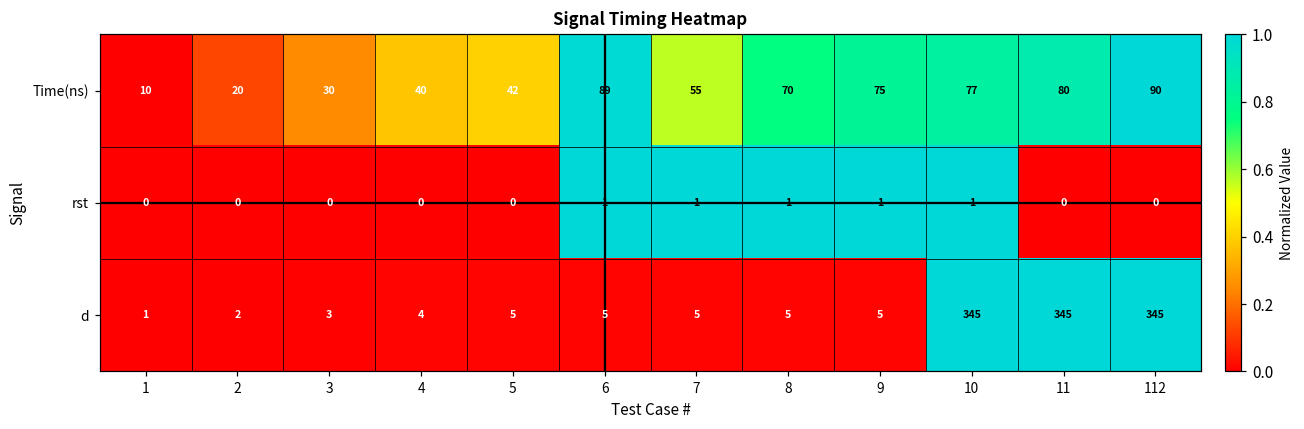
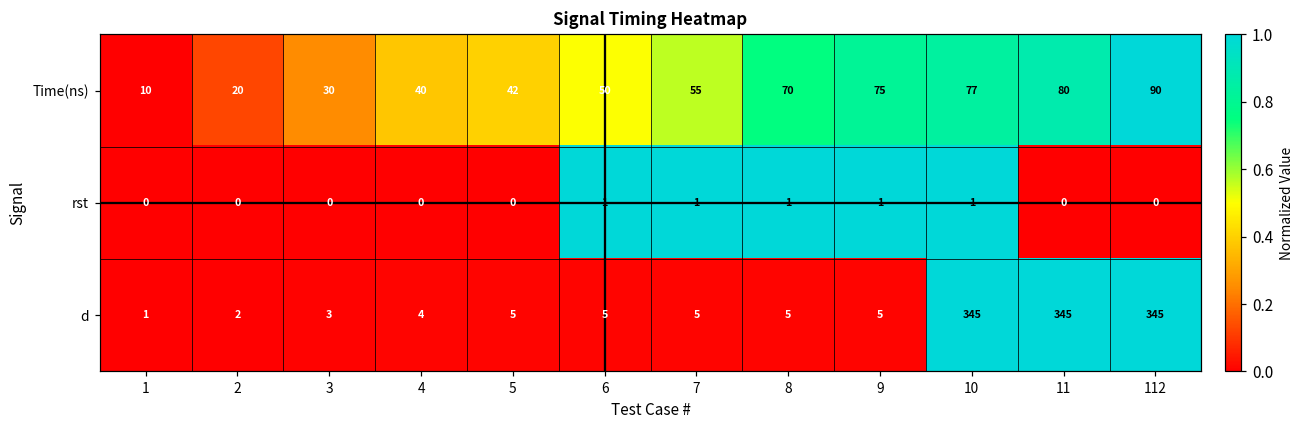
Time(ns), 6: 89 -> 50
